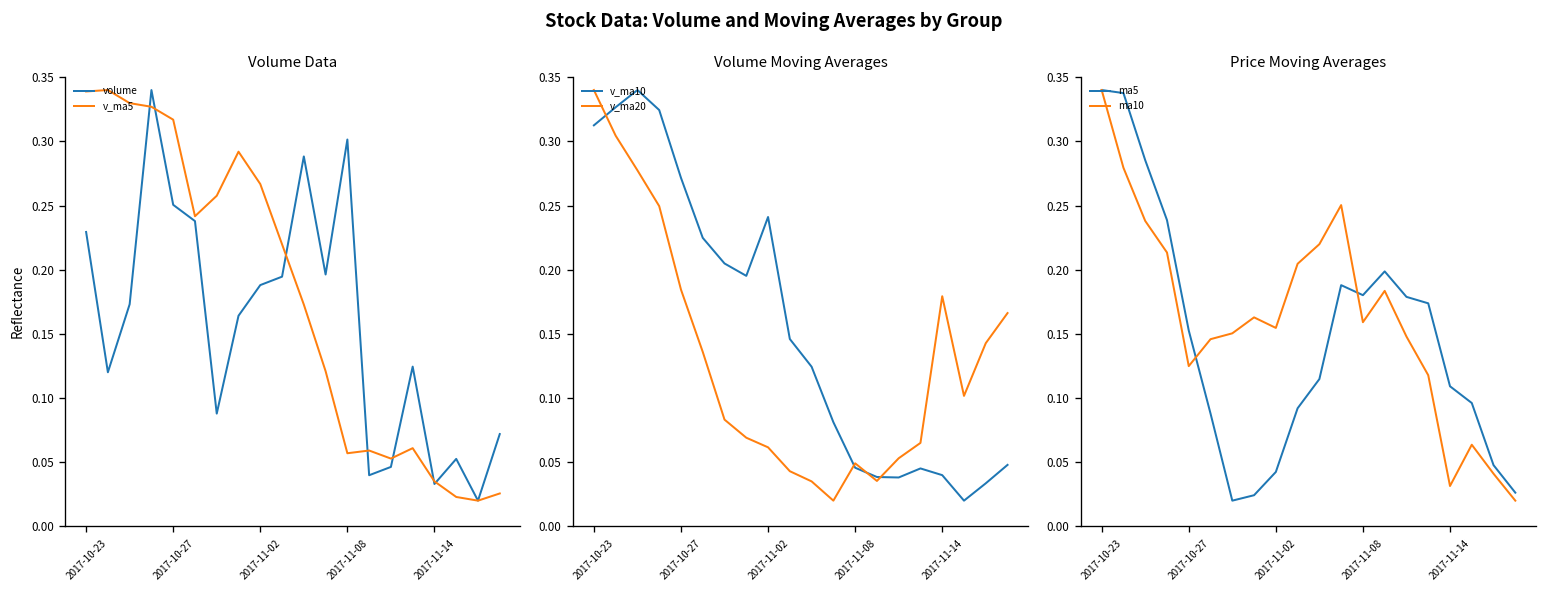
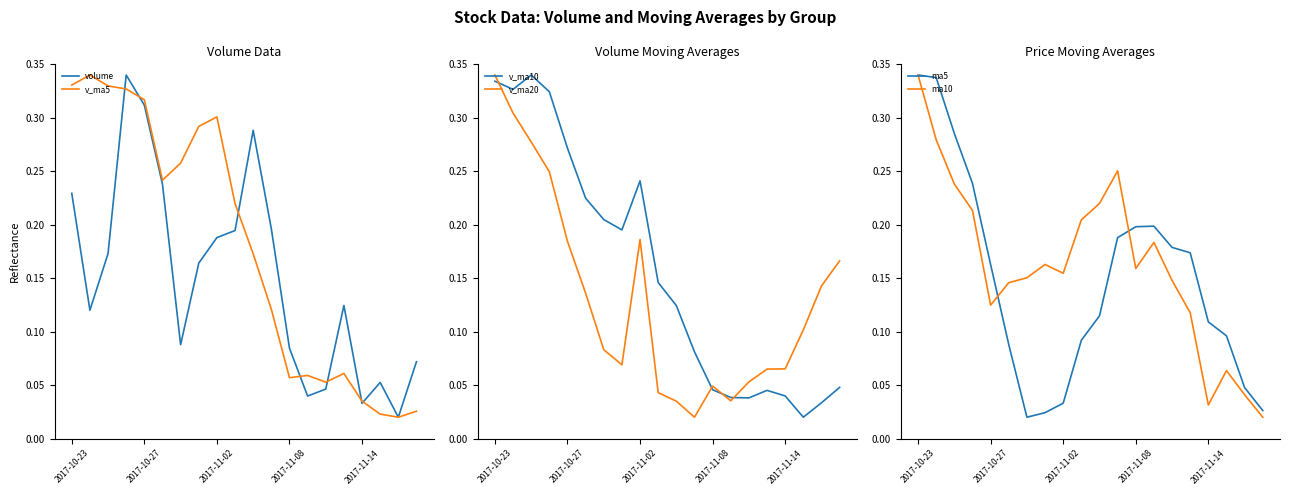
Volume Data, v_ma5, 2017-10-23: 0.339 -> 0.331
Volume Data, volume, 2017-10-27: 0.251 -> 0.312
Volume Data, v_ma5, 2017-11-02: 0.267 -> 0.301
Volume Data, volume, 2017-11-08: 0.301 -> 0.085
Volume Moving Averages, v_ma10, 2017-10-23: 0.312 -> 0.334
Volume Moving Averages, v_ma20, 2017-11-02: 0.062 -> 0.186
Volume Moving Averages, v_ma20, 2017-11-14: 0.179 -> 0.065
Price Moving Averages, ma5, 2017-10-27: 0.153 -> 0.163
Price Moving Averages, ma5, 2017-11-02: 0.042 -> 0.033
Price Moving Averages, ma5, 2017-11-08: 0.180 -> 0.198
